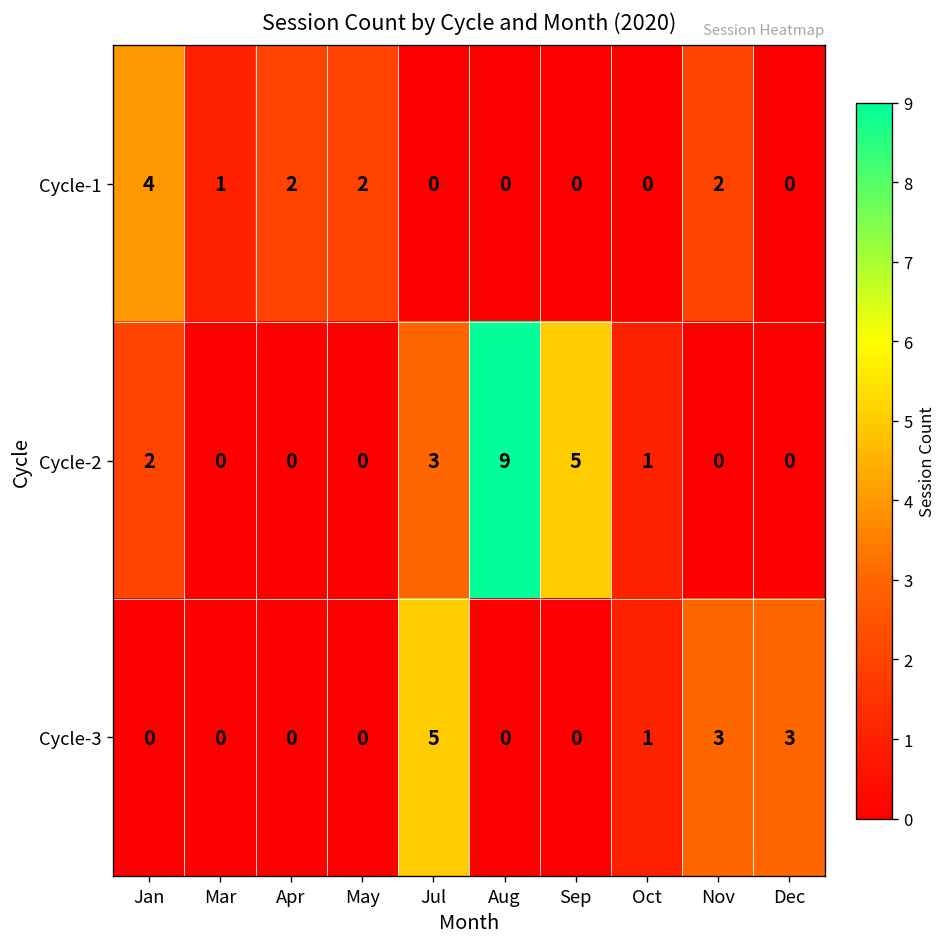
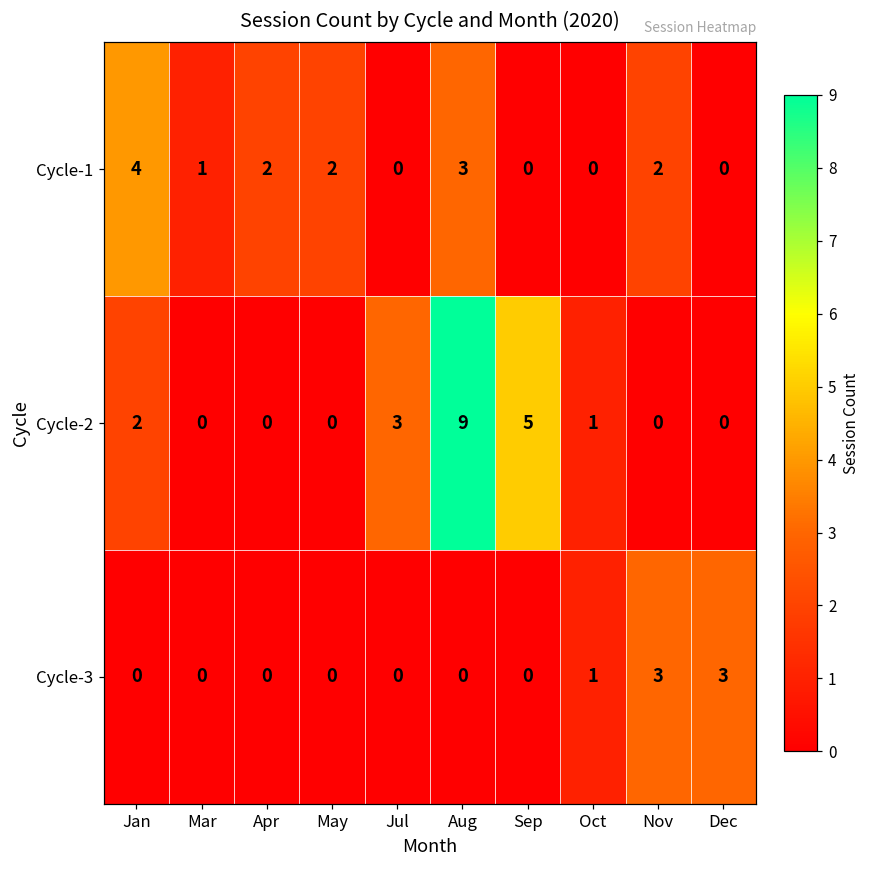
Cycle-1, Aug: 0 -> 3
Cycle-3, Jul: 5 -> 0
